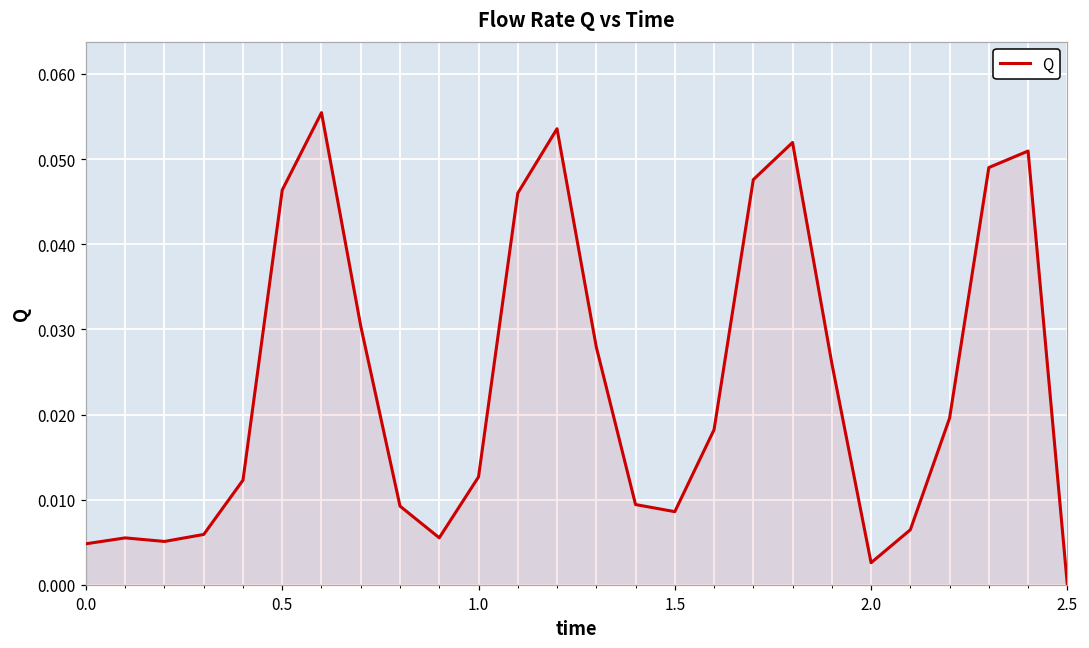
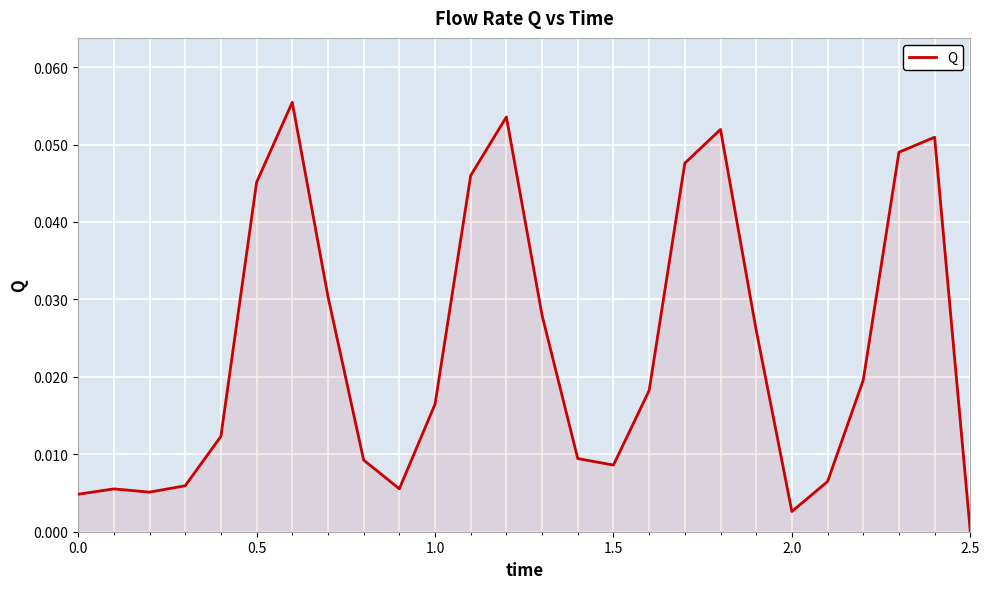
0.5: 0.046 -> 0.045
1.0: 0.013 -> 0.016
